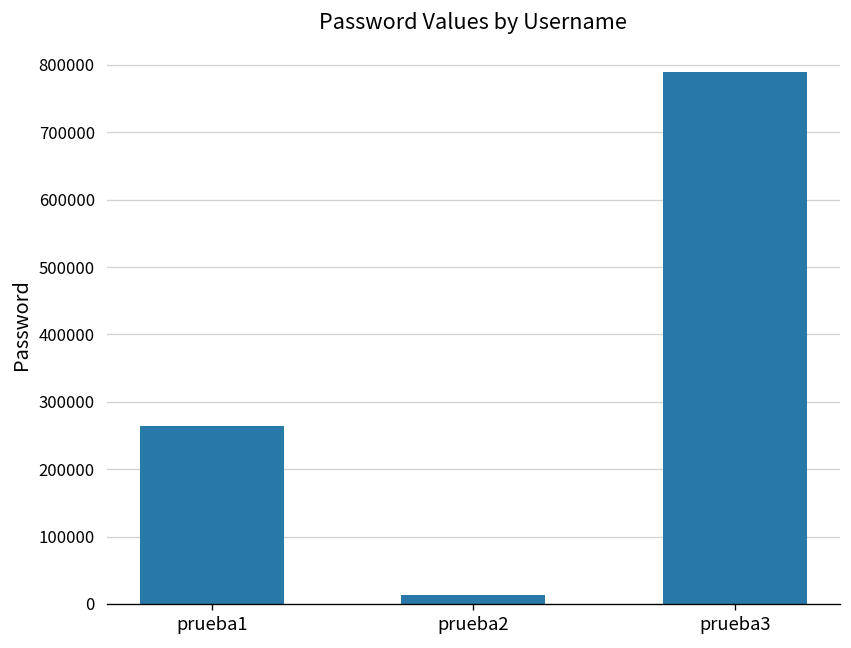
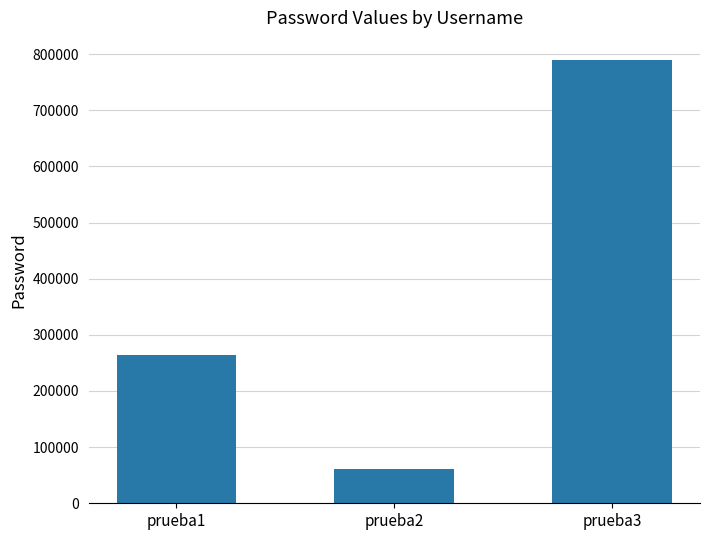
prueba2: 10000 -> 60000
